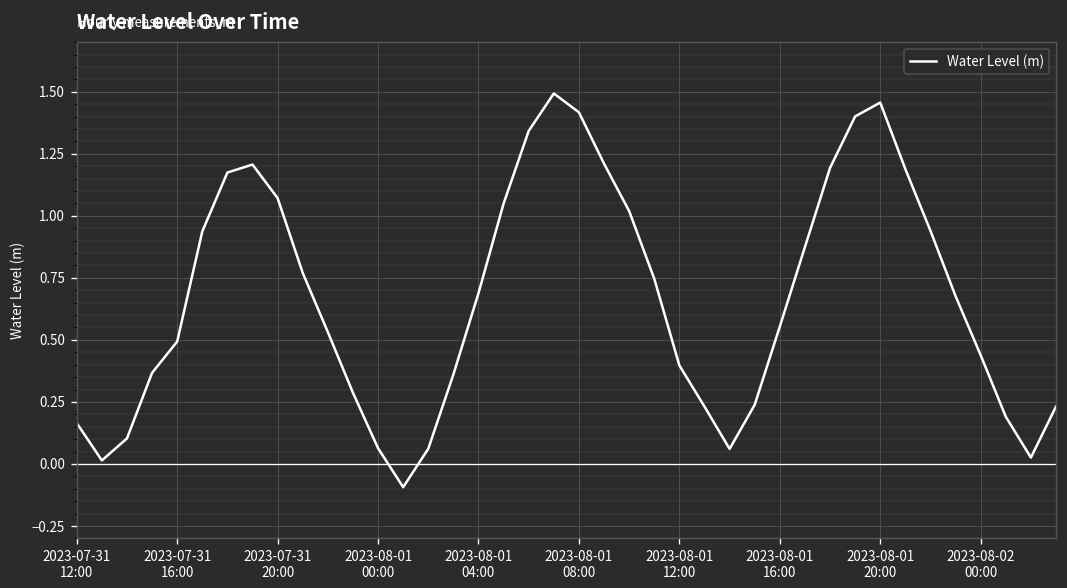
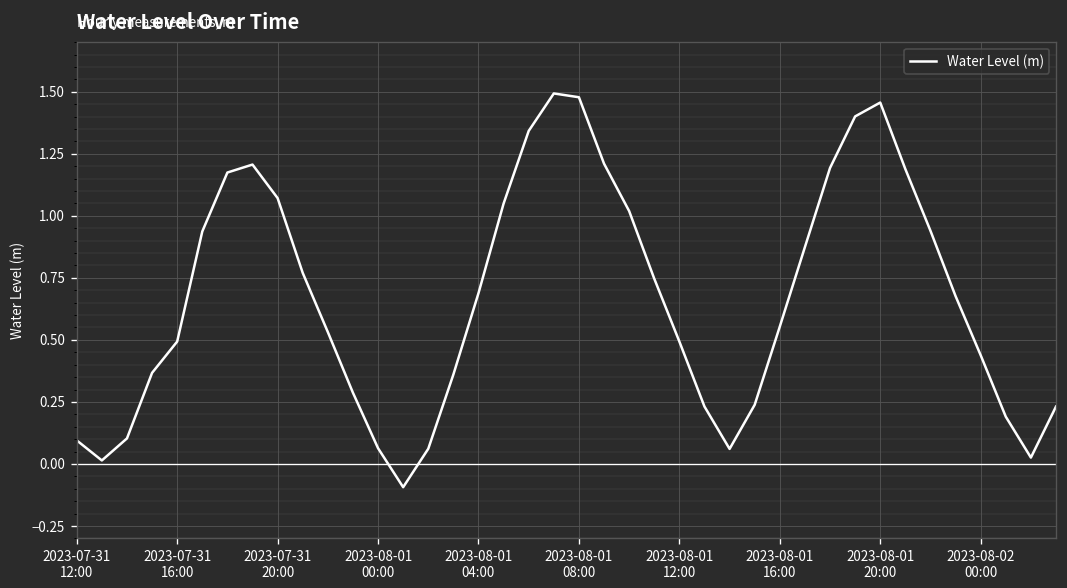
2023-07-31 12:00: 0.16 -> 0.10
2023-08-01 08:00: 1.42 -> 1.48
2023-08-01 12:00: 0.40 -> 0.49
